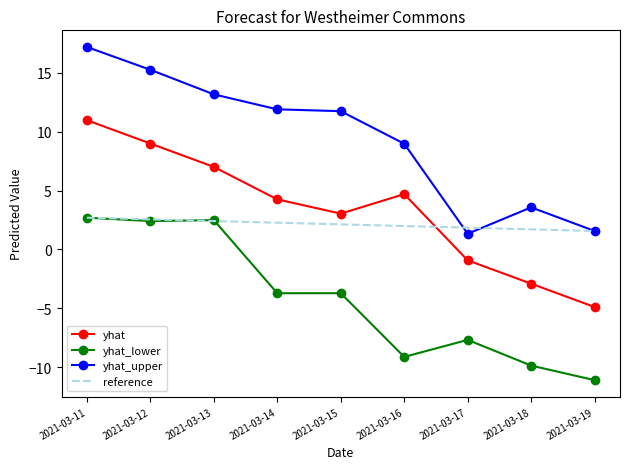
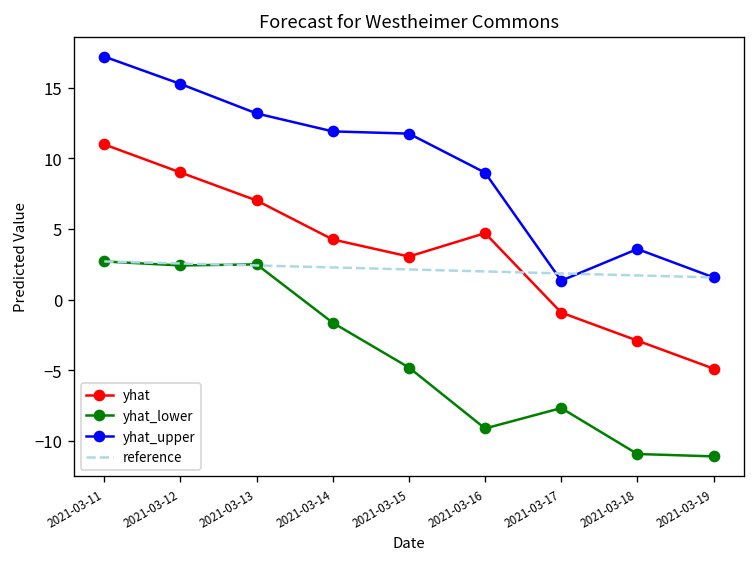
yhat_lower, 2021-03-14: -3.7 -> -1.6
yhat_lower, 2021-03-15: -3.7 -> -4.8
yhat_lower, 2021-03-18: -9.9 -> -10.9
